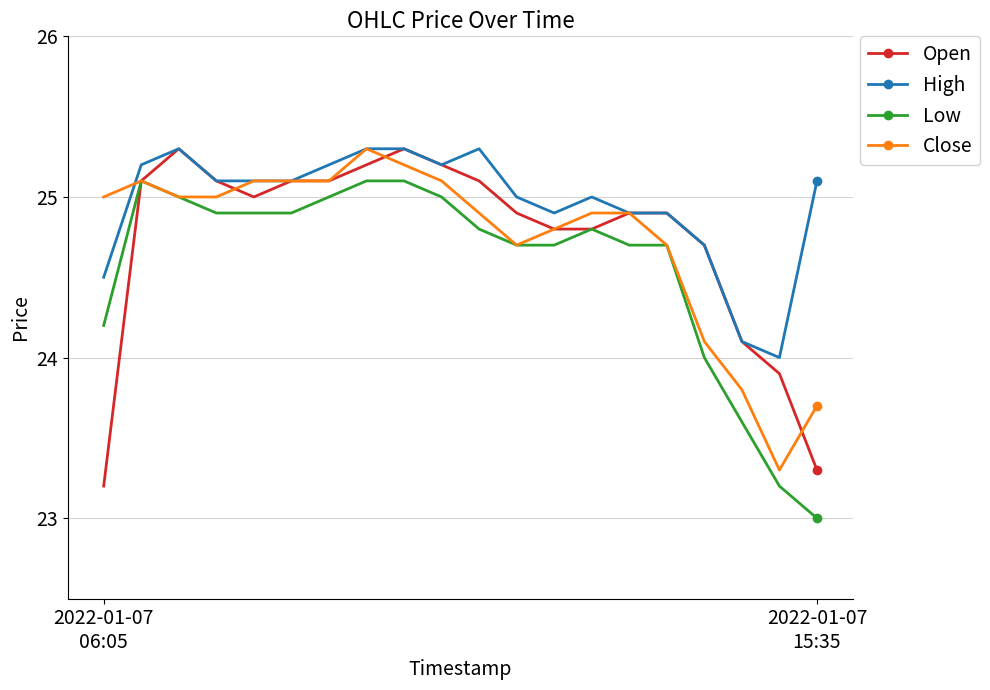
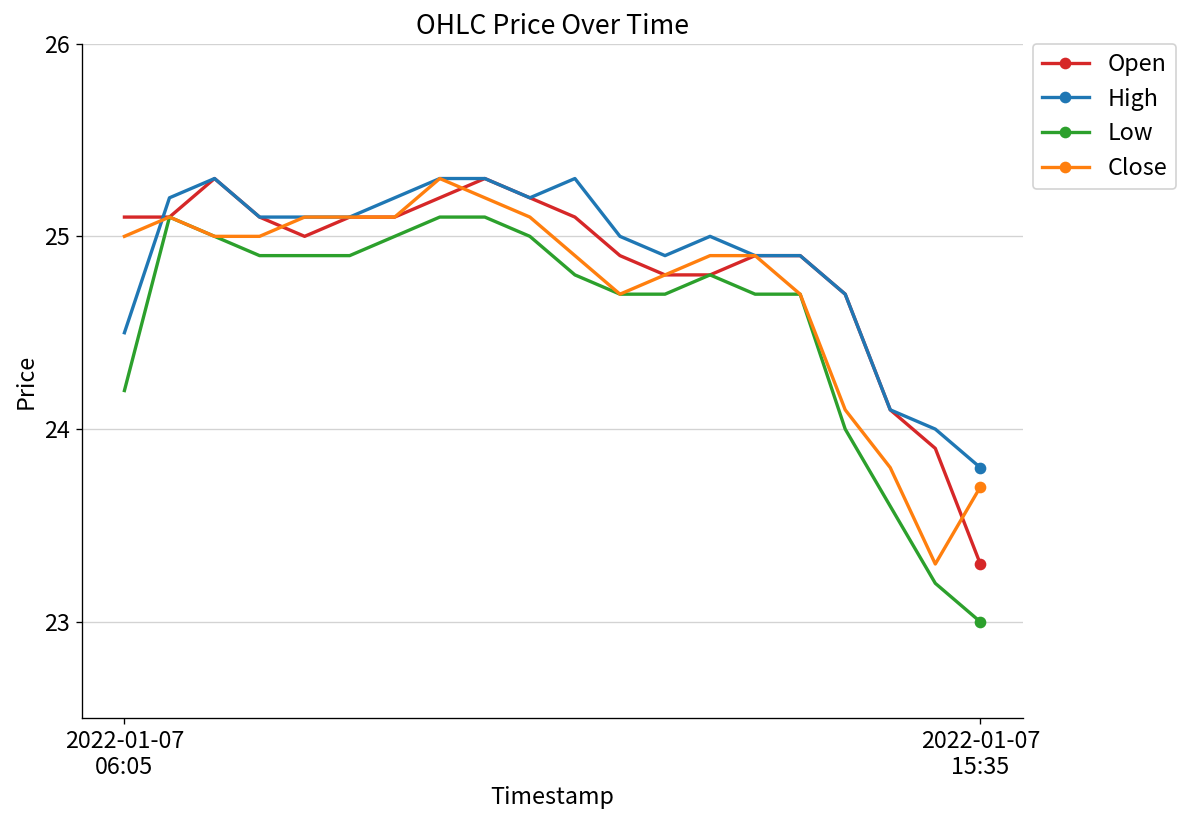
Open, 2022-01-07 06:05: 23.2 -> 25.1
High, 2022-01-07 15:35: 25.1 -> 23.8
